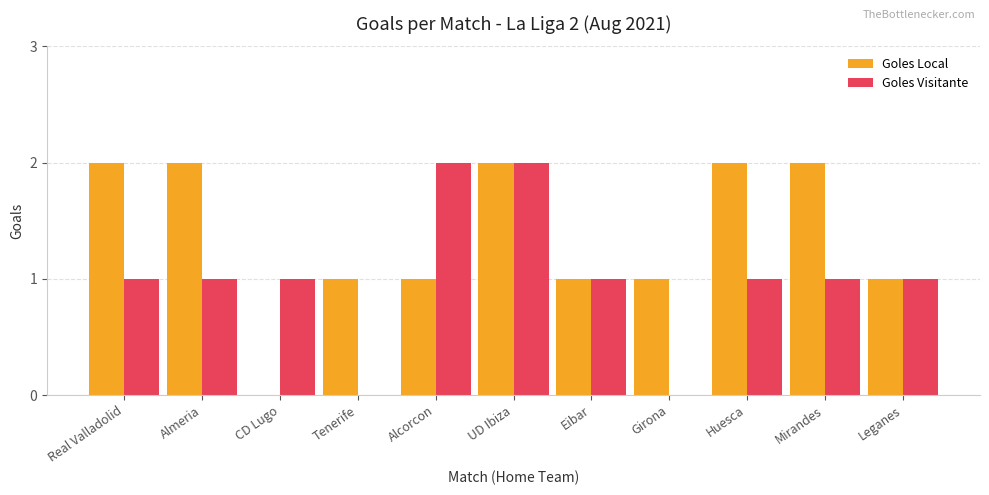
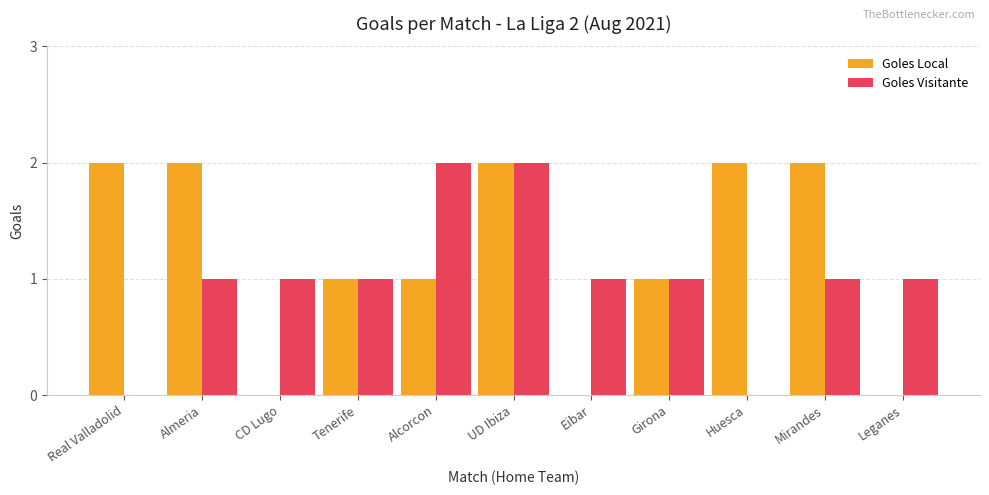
Goles Visitante, Real Valladolid: 1 -> 0
Goles Visitante, Tenerife: 0 -> 1
Goles Local, Eibar: 1 -> 0
Goles Visitante, Girona: 0 -> 1
Goles Visitante, Huesca: 1 -> 0
Goles Local, Leganes: 1 -> 0
